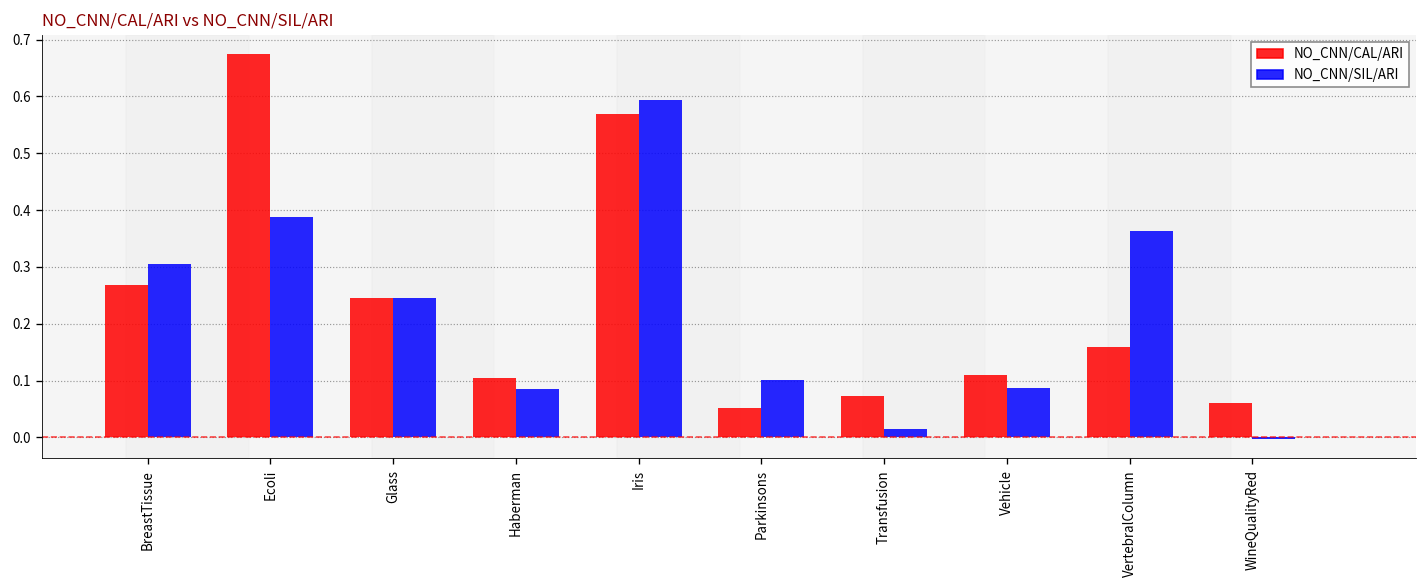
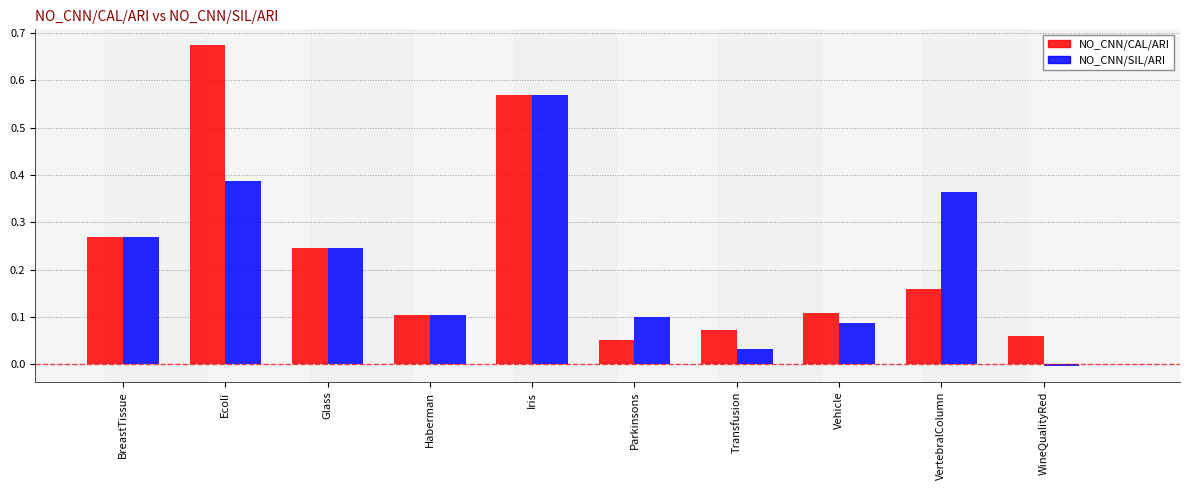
NO_CNN/SIL/ARI, BreastTissue: 0.30 -> 0.27
NO_CNN/SIL/ARI, Haberman: 0.09 -> 0.10
NO_CNN/SIL/ARI, Iris: 0.59 -> 0.57
NO_CNN/SIL/ARI, Transfusion: 0.01 -> 0.03
